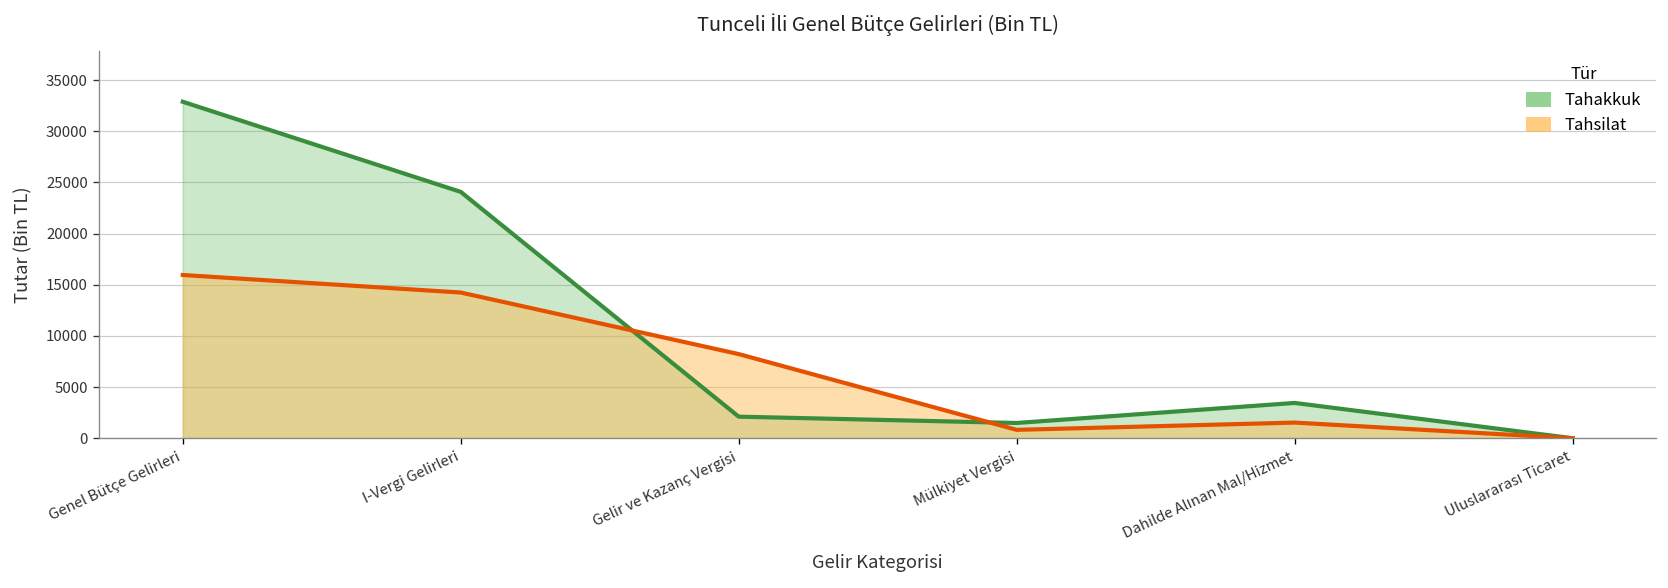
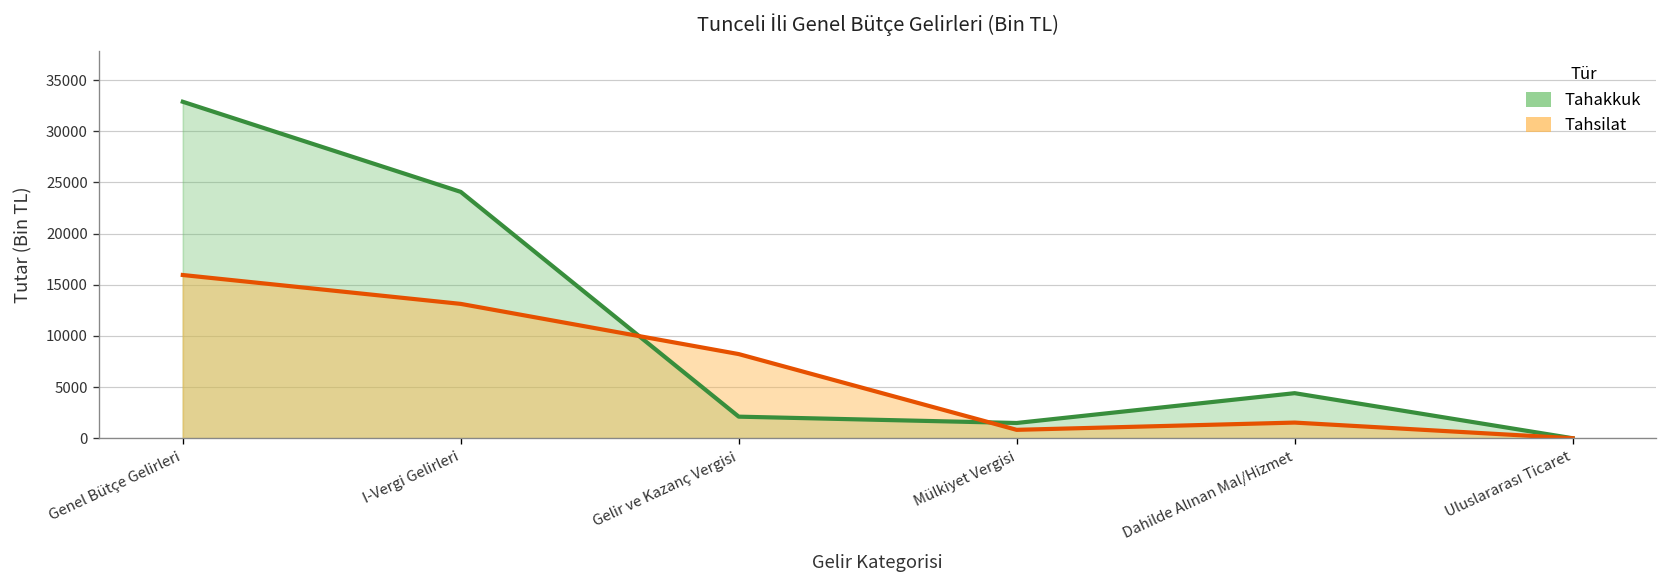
Tahsilat, I-Vergi Gelirleri: 14000 -> 13000
Tahakkuk, Dahilde Alınan Mal/Hizmet: 3000 -> 4000
